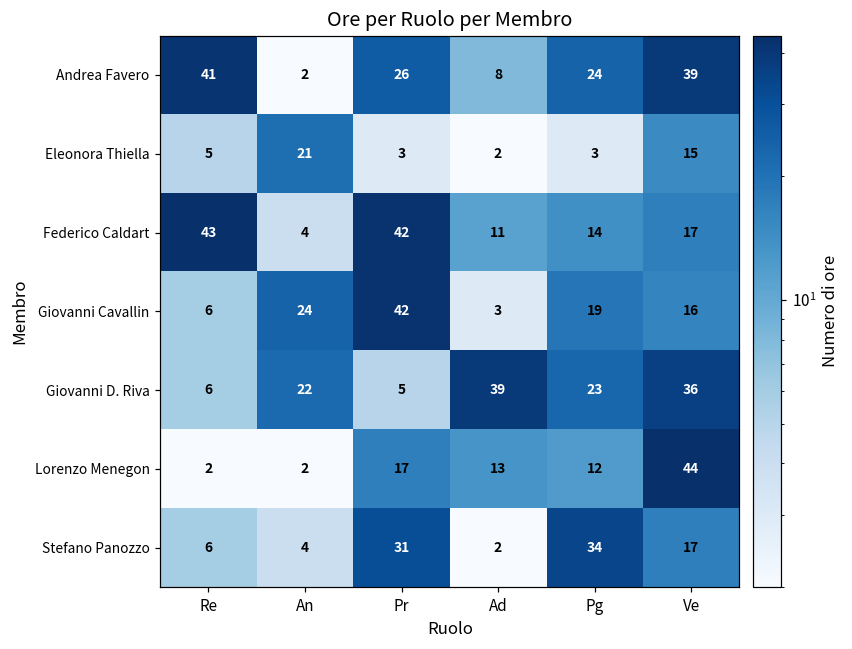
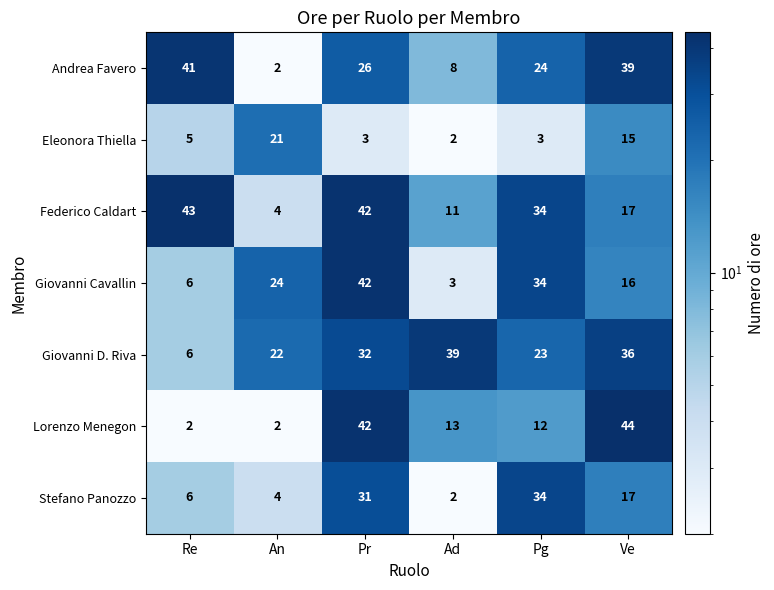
Federico Caldart, Pg: 14 -> 34
Giovanni Cavallin, Pg: 19 -> 34
Giovanni D. Riva, Pr: 5 -> 32
Lorenzo Menegon, Pr: 17 -> 42
